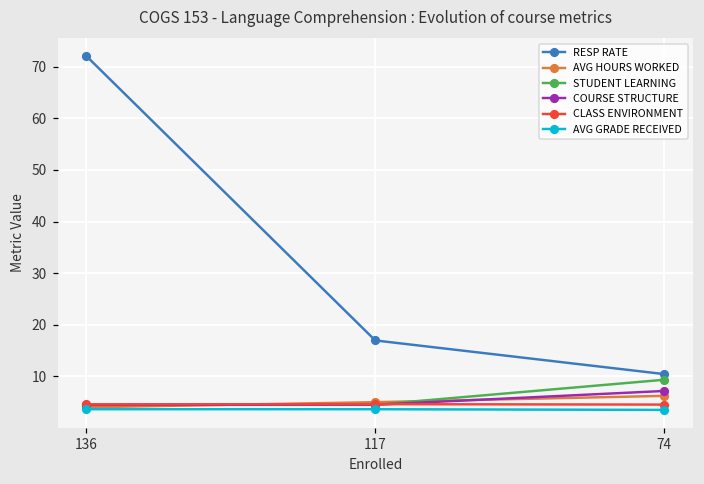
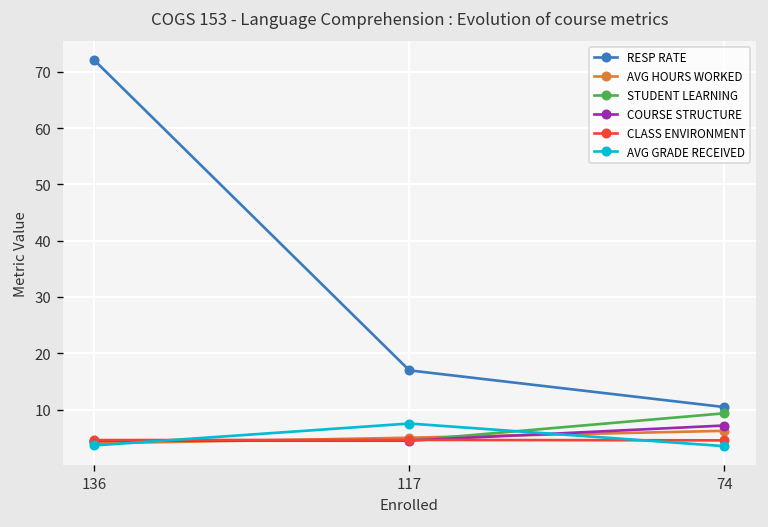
AVG GRADE RECEIVED, 117: 4 -> 8
